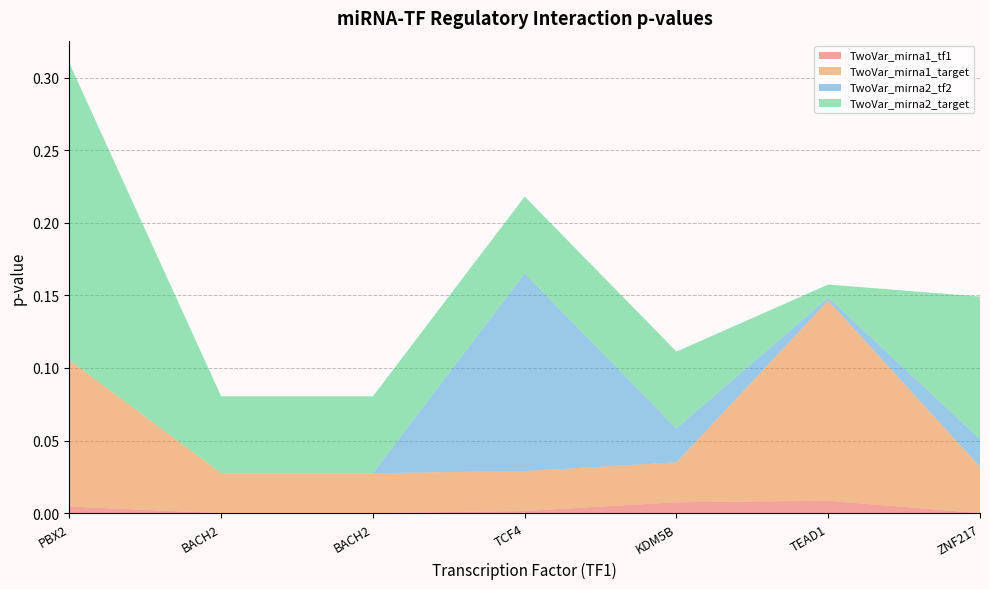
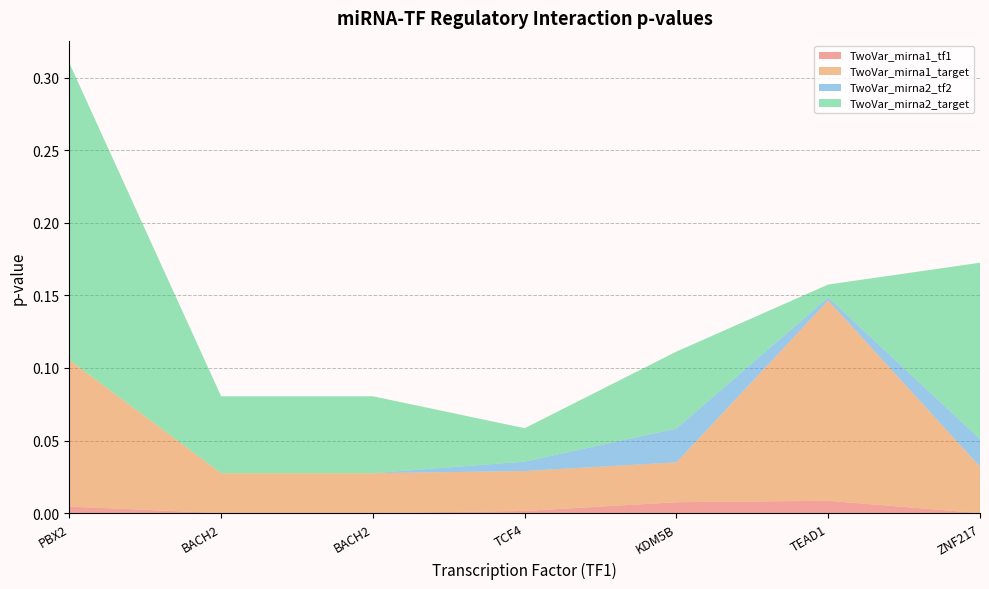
TwoVar_mirna2_tf2, TCF4: 0.136 -> 0.007
TwoVar_mirna2_target, TCF4: 0.053 -> 0.023
TwoVar_mirna2_target, ZNF217: 0.098 -> 0.121
